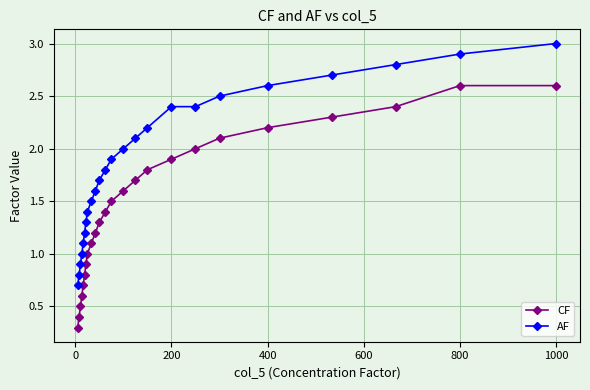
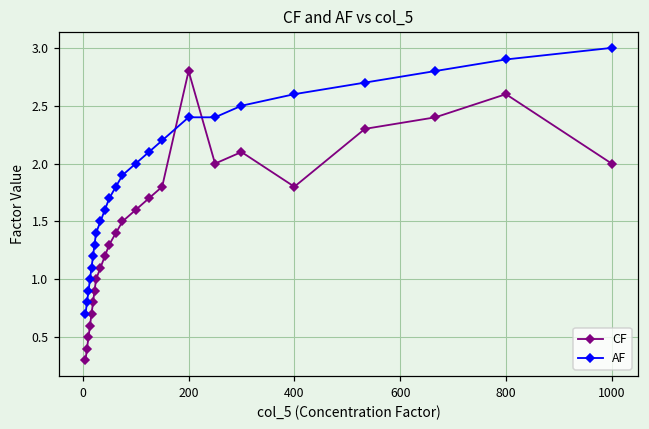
CF, 200: 1.9 -> 2.8
CF, 400: 2.2 -> 1.8
CF, 1000: 2.6 -> 2.0
